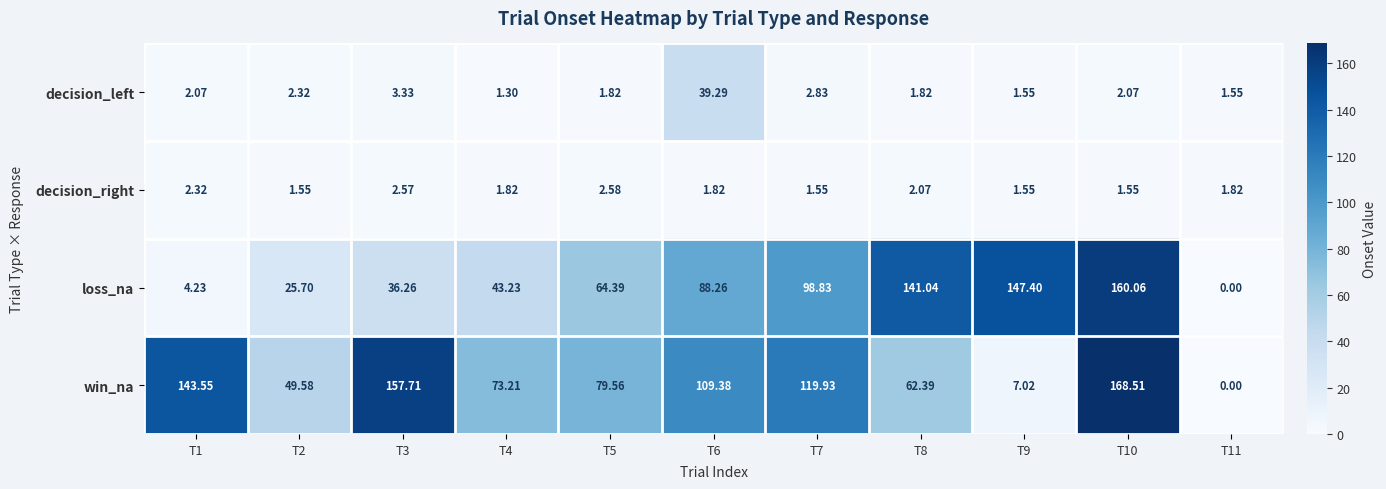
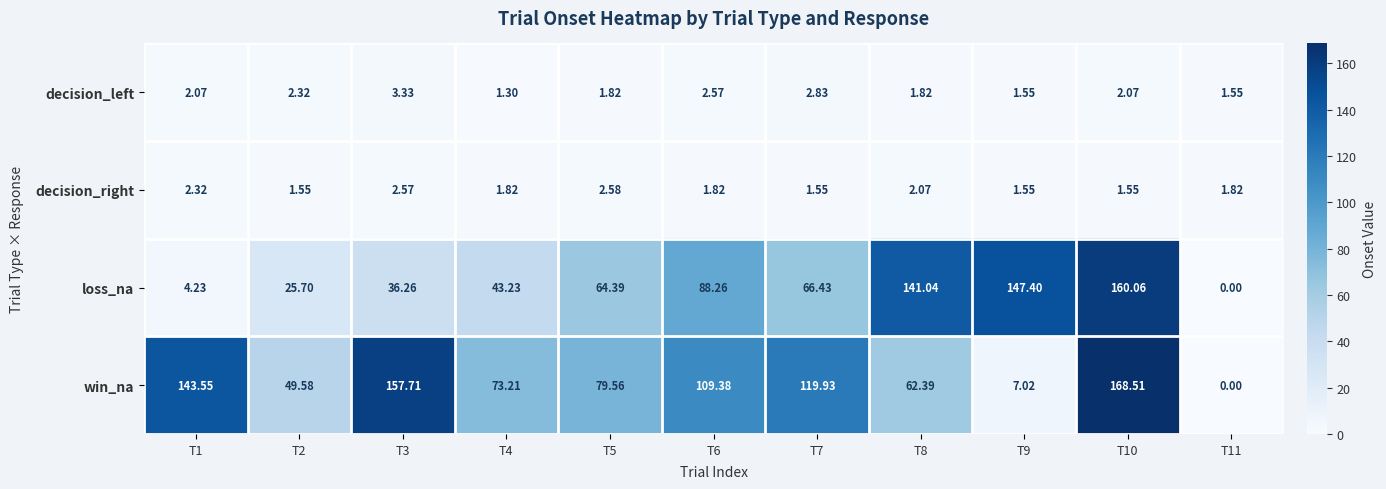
decision_left, T6: 39.29 -> 2.57
loss_na, T7: 98.83 -> 66.43
